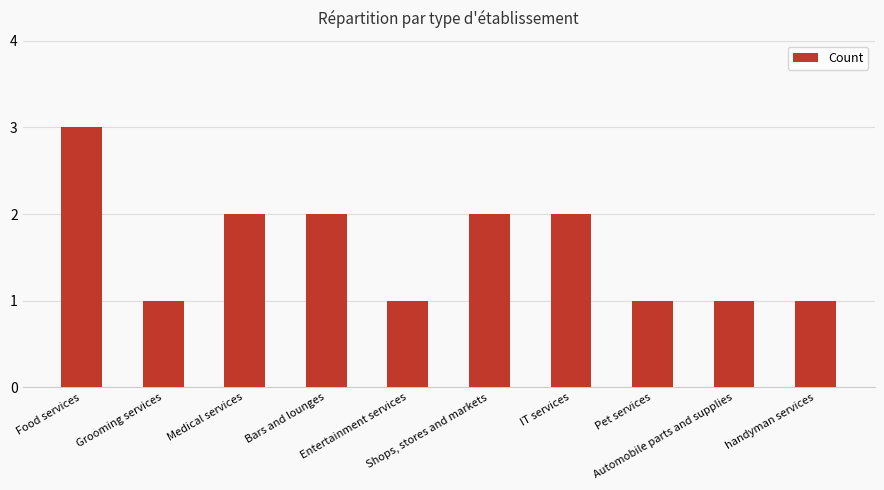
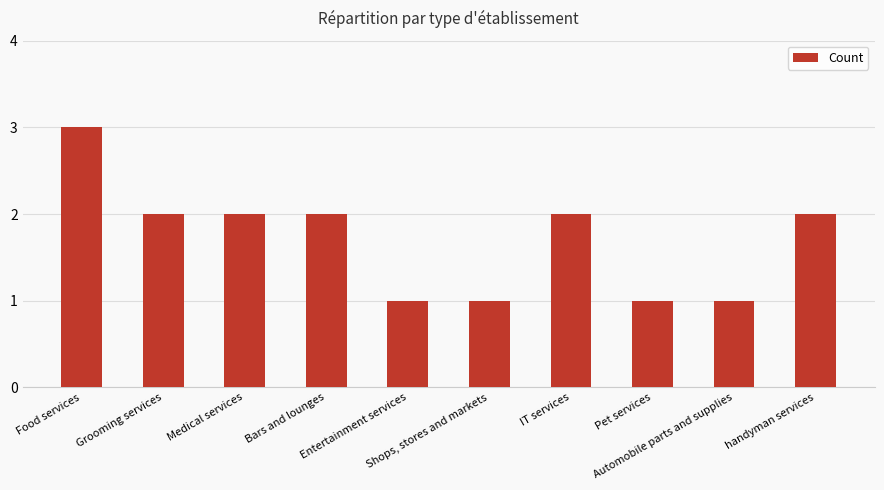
Grooming services: 1 -> 2
Shops, stores and markets: 2 -> 1
handyman services: 1 -> 2
